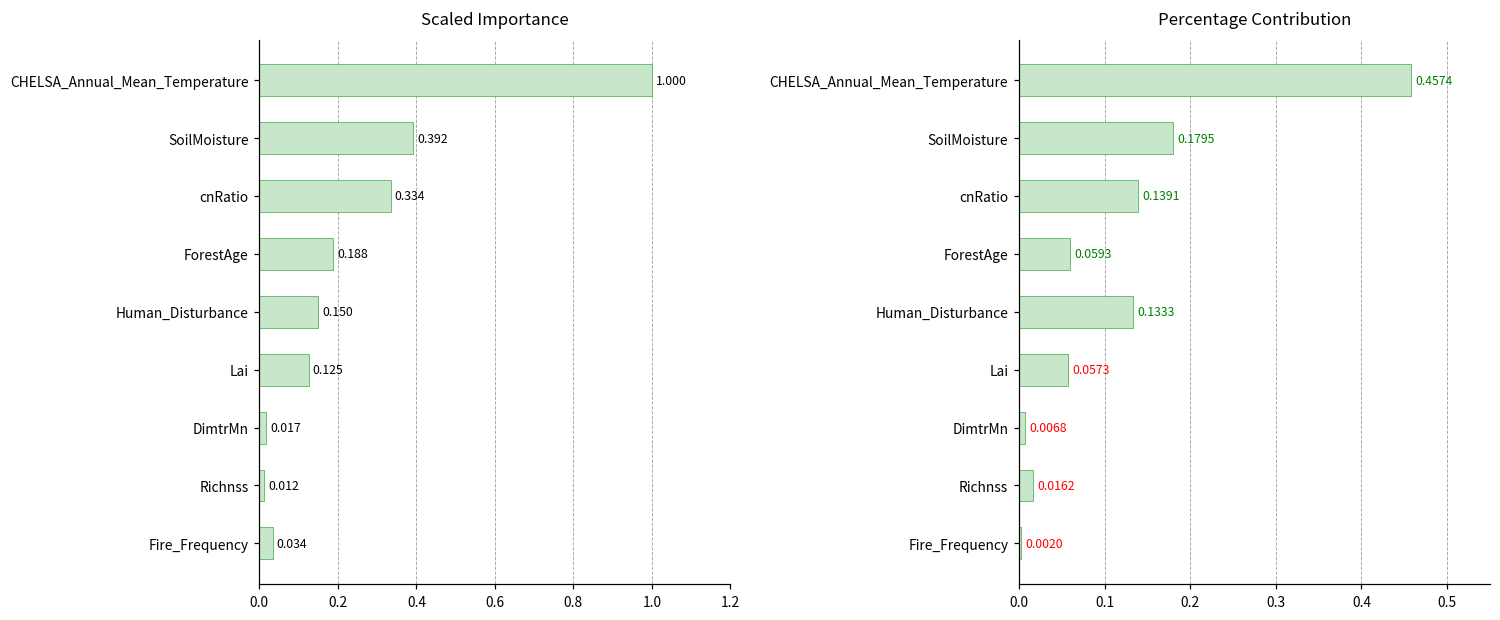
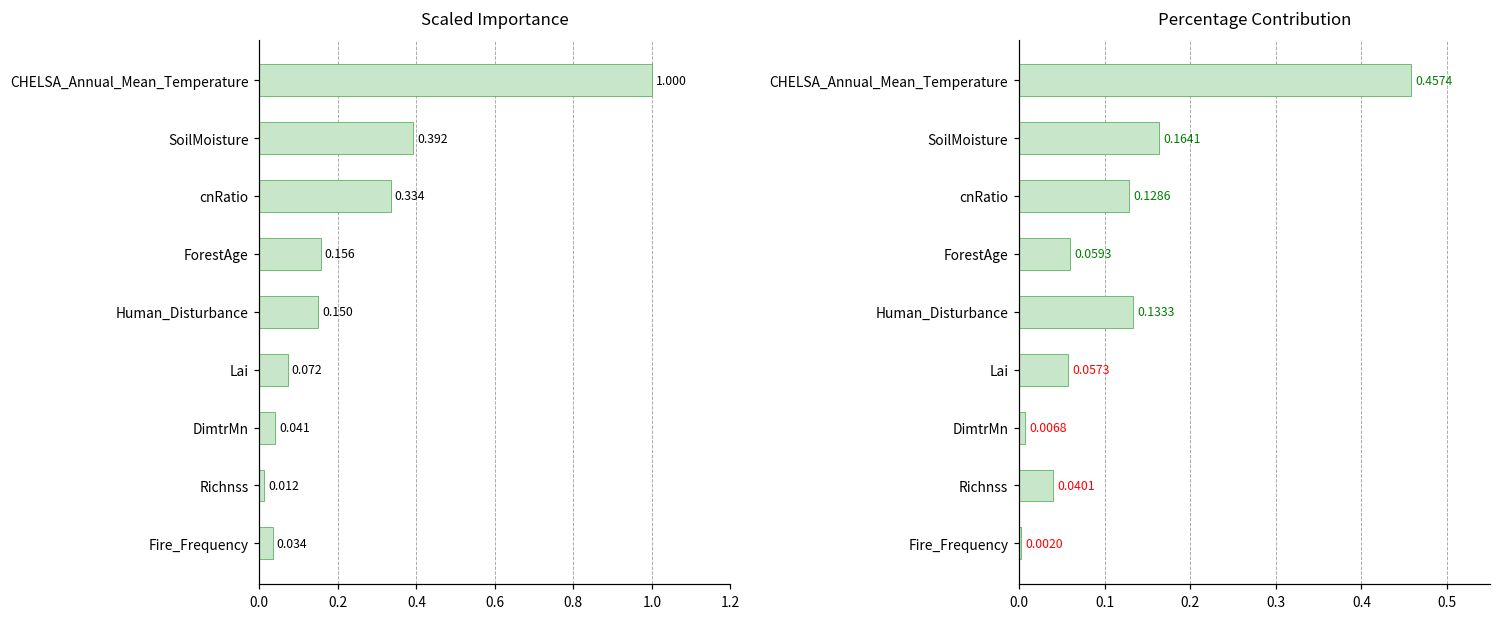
Scaled Importance, ForestAge: 0.188 -> 0.156
Scaled Importance, Lai: 0.125 -> 0.072
Scaled Importance, DimtrMn: 0.017 -> 0.041
Percentage Contribution, SoilMoisture: 0.1795 -> 0.1641
Percentage Contribution, cnRatio: 0.1391 -> 0.1286
Percentage Contribution, Richnss: 0.0162 -> 0.0401
